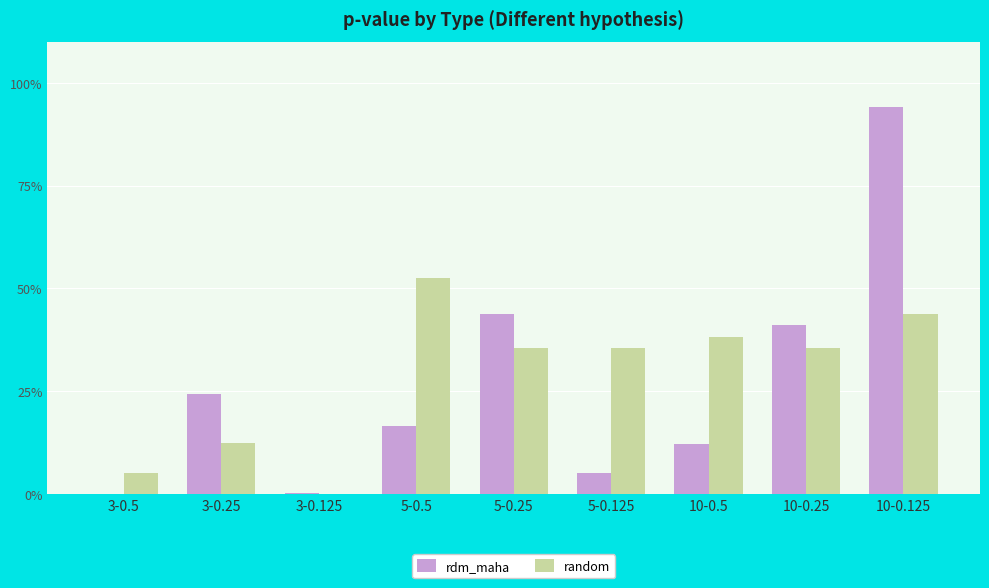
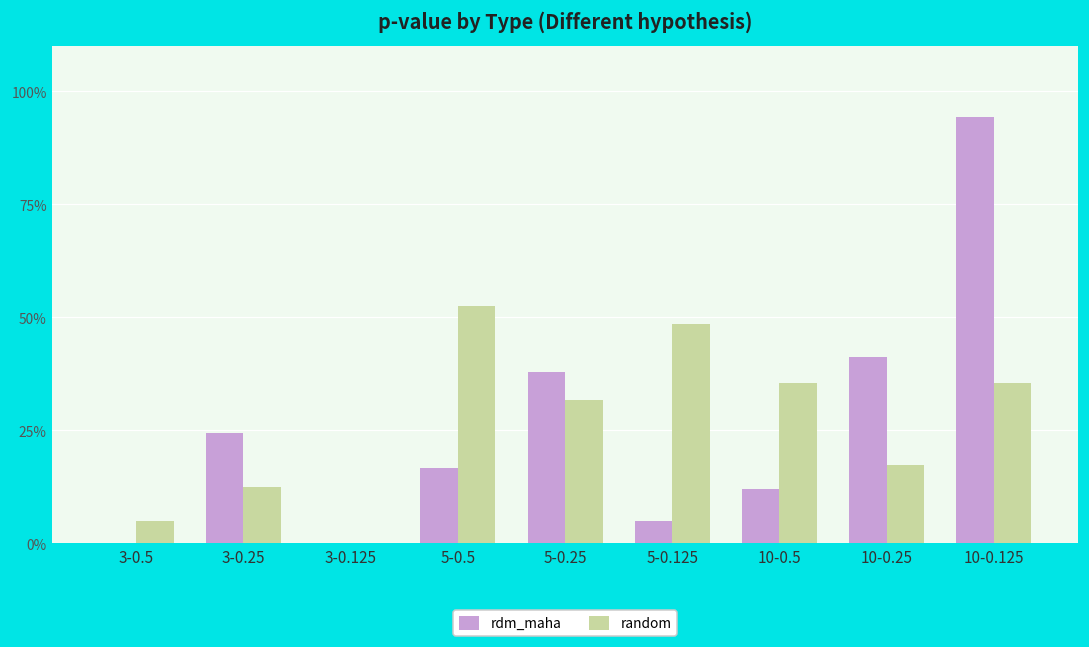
rdm_maha, 5-0.25: 44% -> 38%
random, 5-0.25: 35% -> 32%
random, 5-0.125: 35% -> 49%
random, 10-0.5: 38% -> 35%
random, 10-0.25: 35% -> 17%
random, 10-0.125: 44% -> 35%
